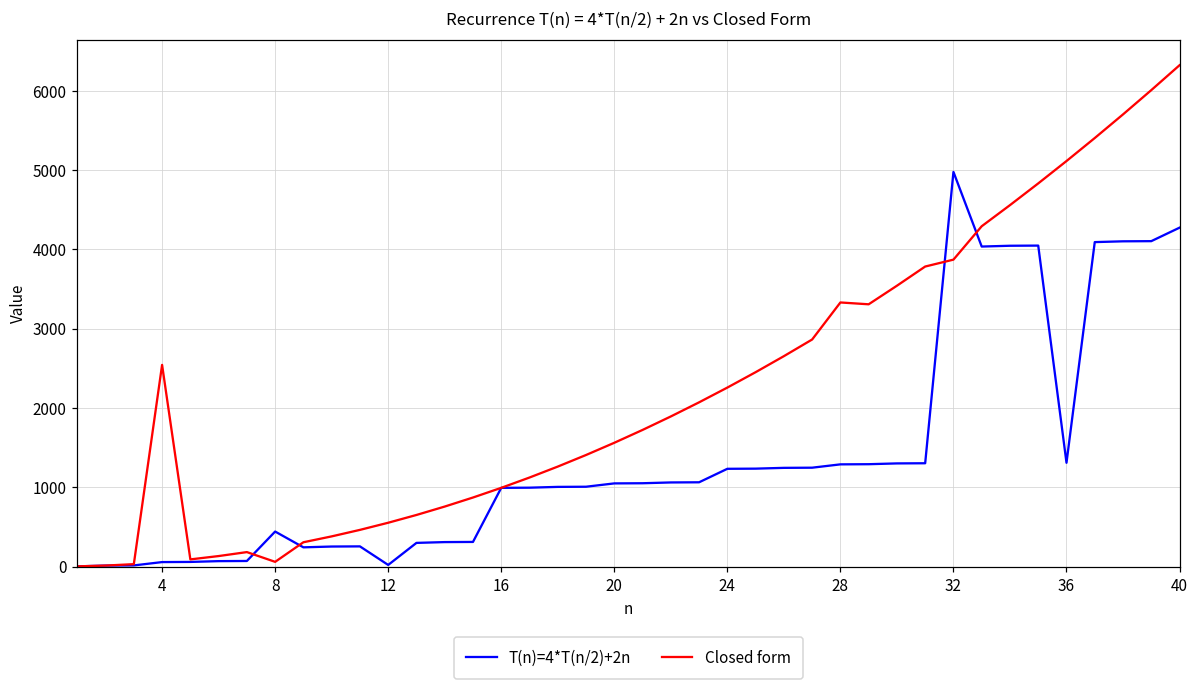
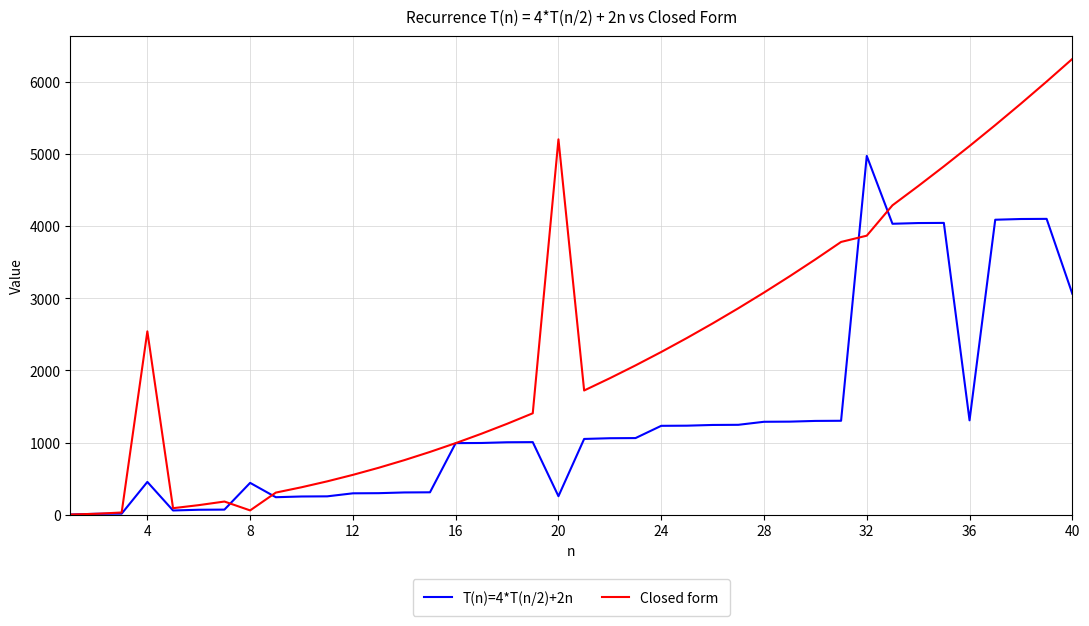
T(n)=4*T(n/2)+2n, 4: 100 -> 500
T(n)=4*T(n/2)+2n, 12: 0 -> 300
T(n)=4*T(n/2)+2n, 20: 1000 -> 300
Closed form, 20: 1600 -> 5200
Closed form, 28: 3300 -> 3100
T(n)=4*T(n/2)+2n, 40: 4300 -> 3100
